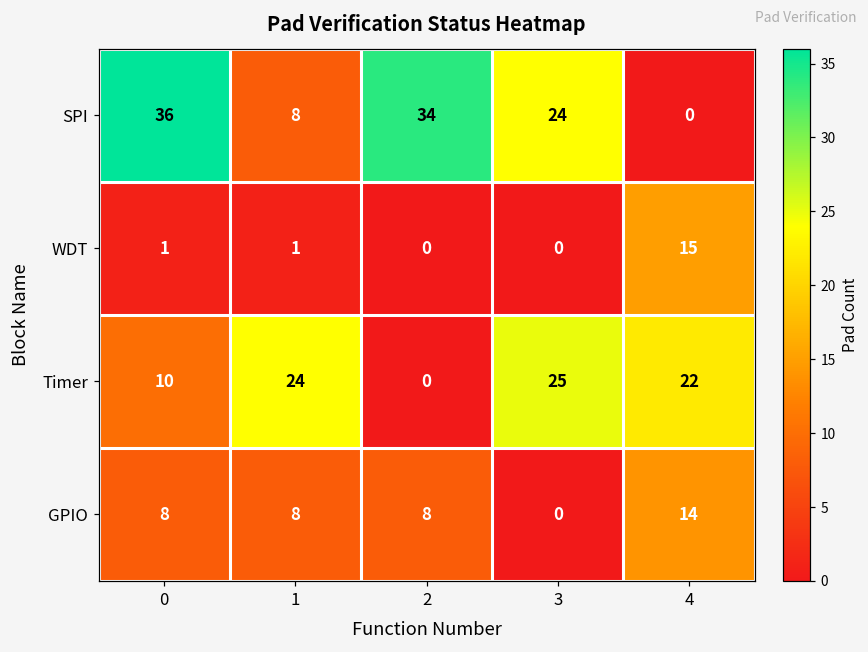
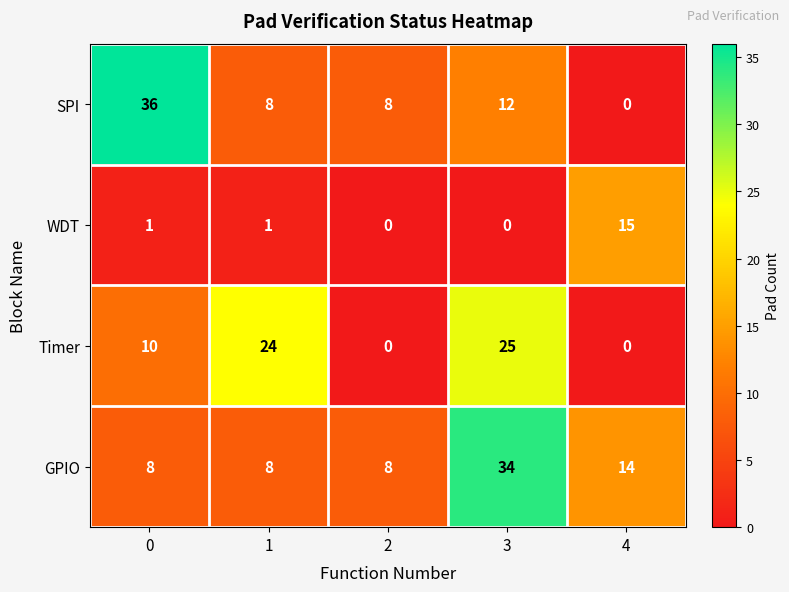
SPI, 2: 34 -> 8
SPI, 3: 24 -> 12
Timer, 4: 22 -> 0
GPIO, 3: 0 -> 34
